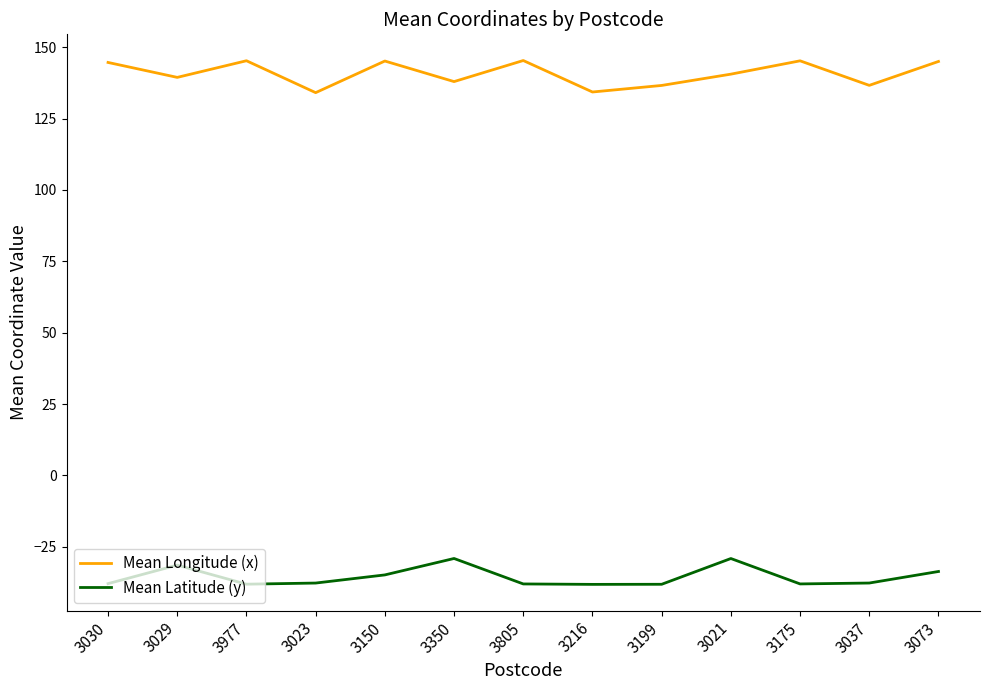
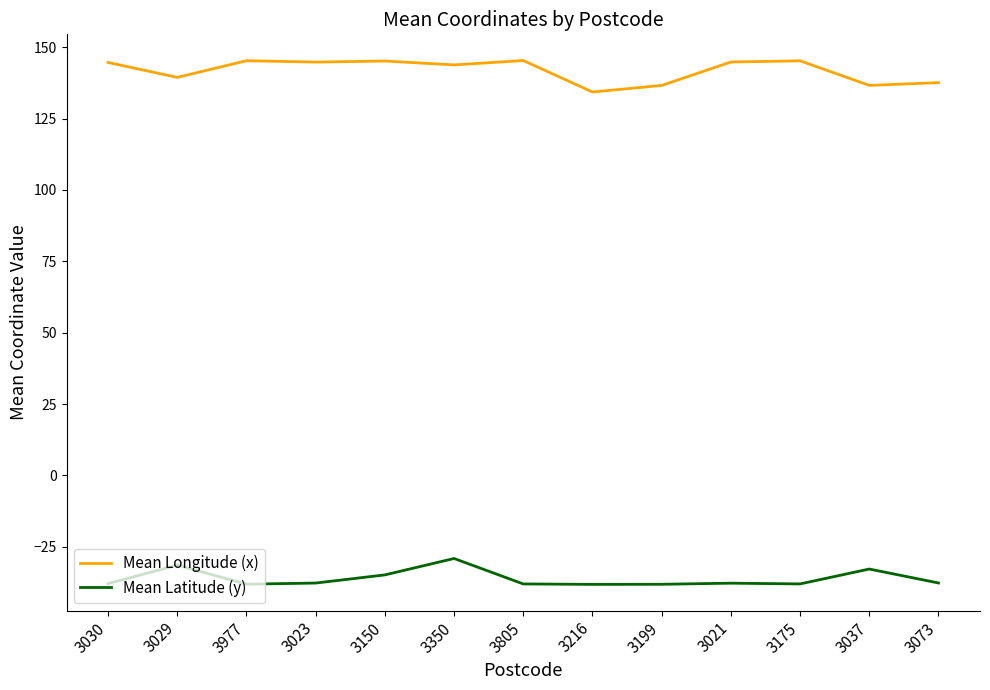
Mean Longitude (x), 3023: 134 -> 145
Mean Longitude (x), 3350: 138 -> 144
Mean Longitude (x), 3021: 141 -> 145
Mean Latitude (y), 3021: -29 -> -38
Mean Latitude (y), 3037: -38 -> -33
Mean Longitude (x), 3073: 145 -> 138
Mean Latitude (y), 3073: -34 -> -38
